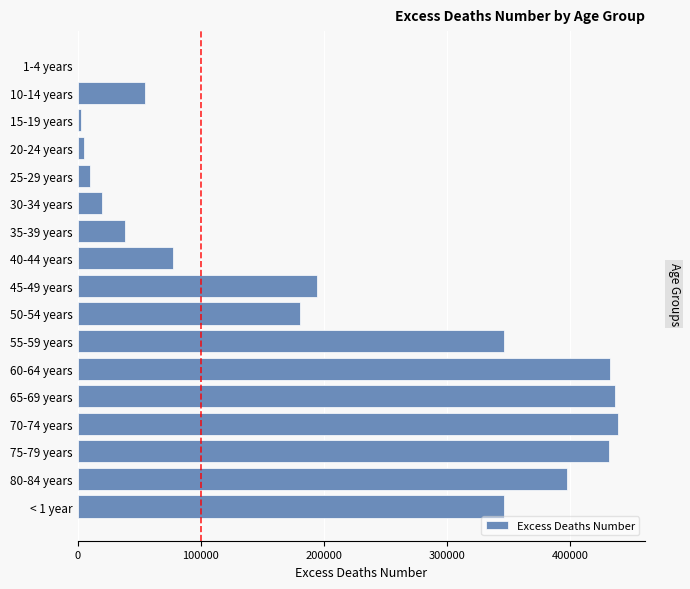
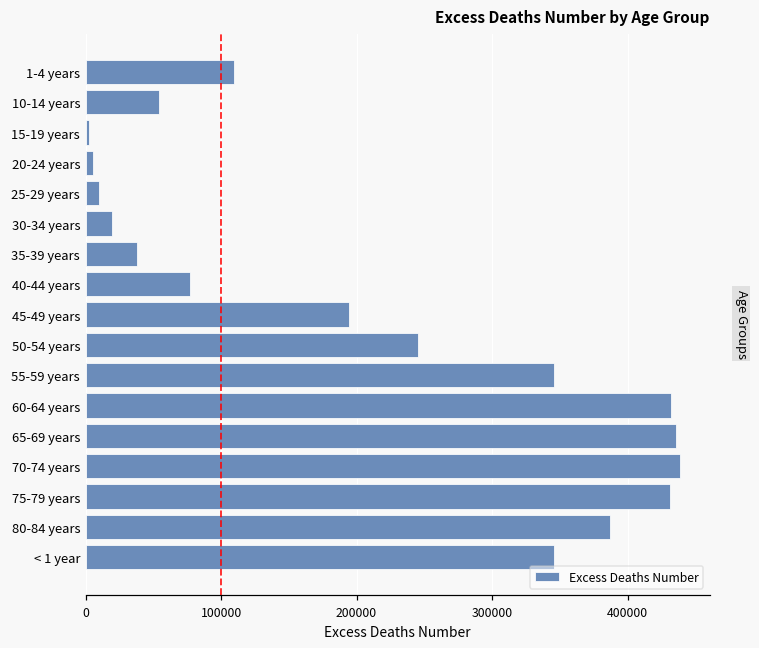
1-4 years: 0 -> 110000
50-54 years: 180000 -> 245000
80-84 years: 397000 -> 387000
